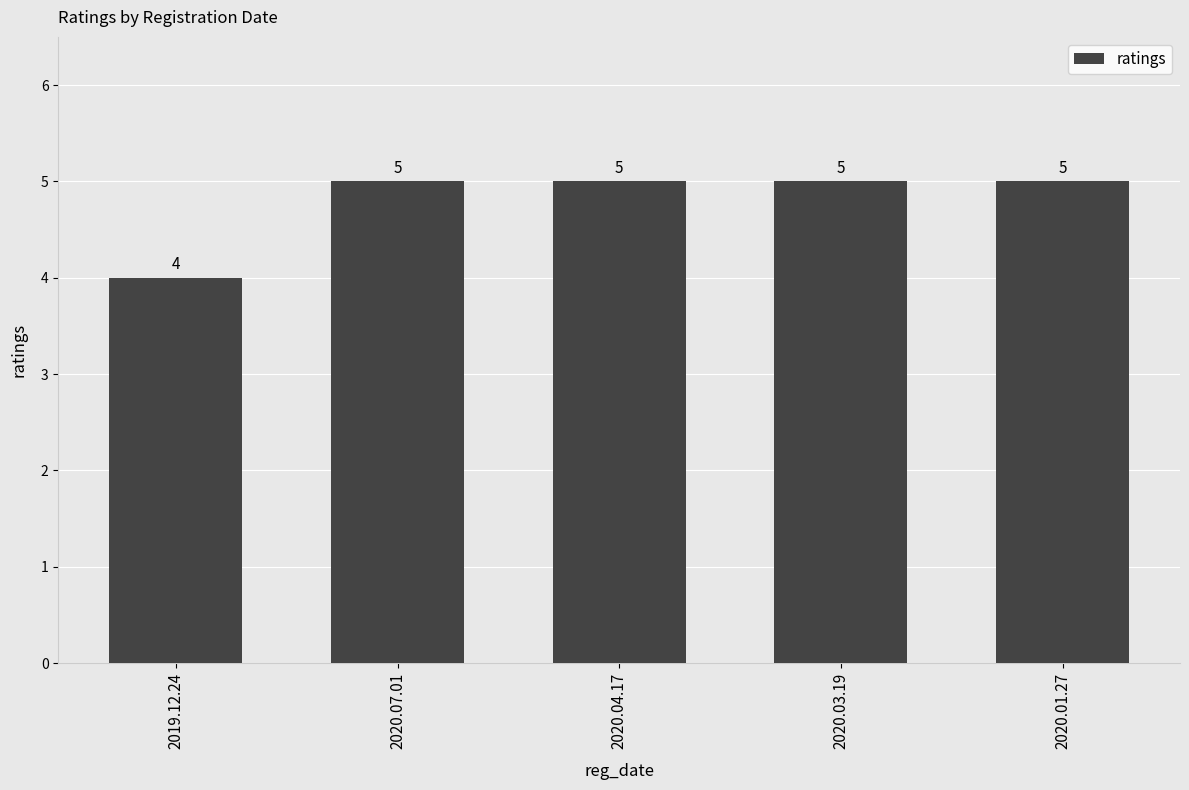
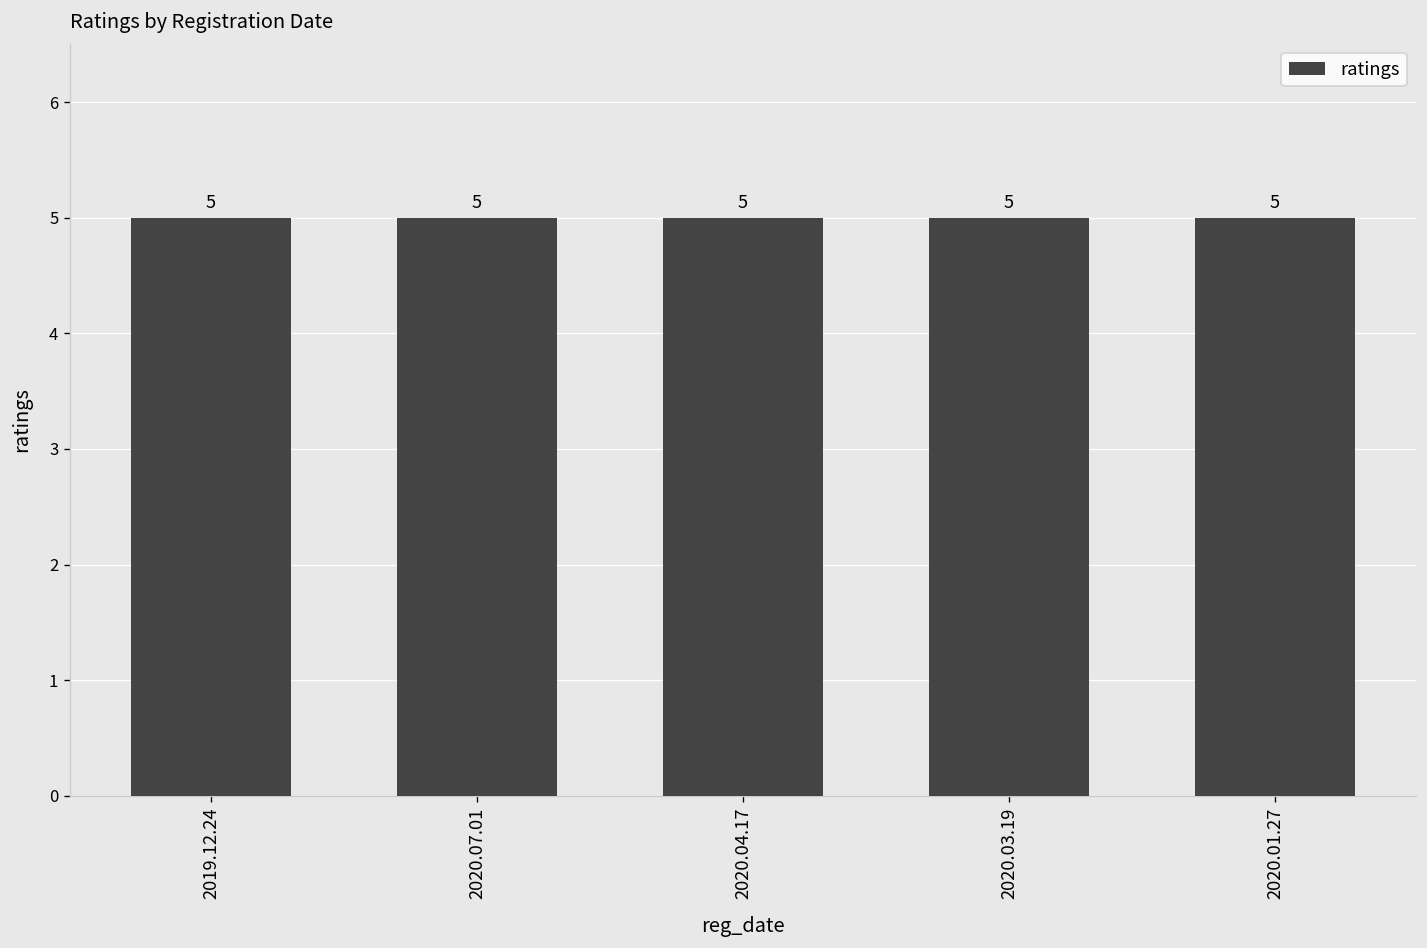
2019.12.24: 4 -> 5
